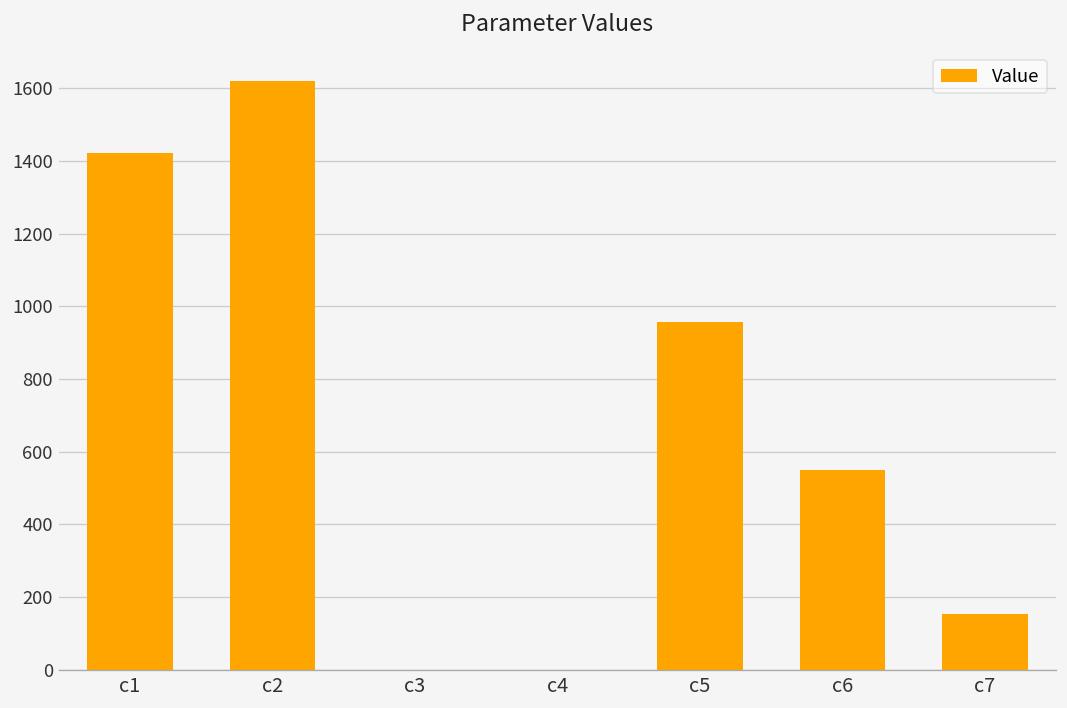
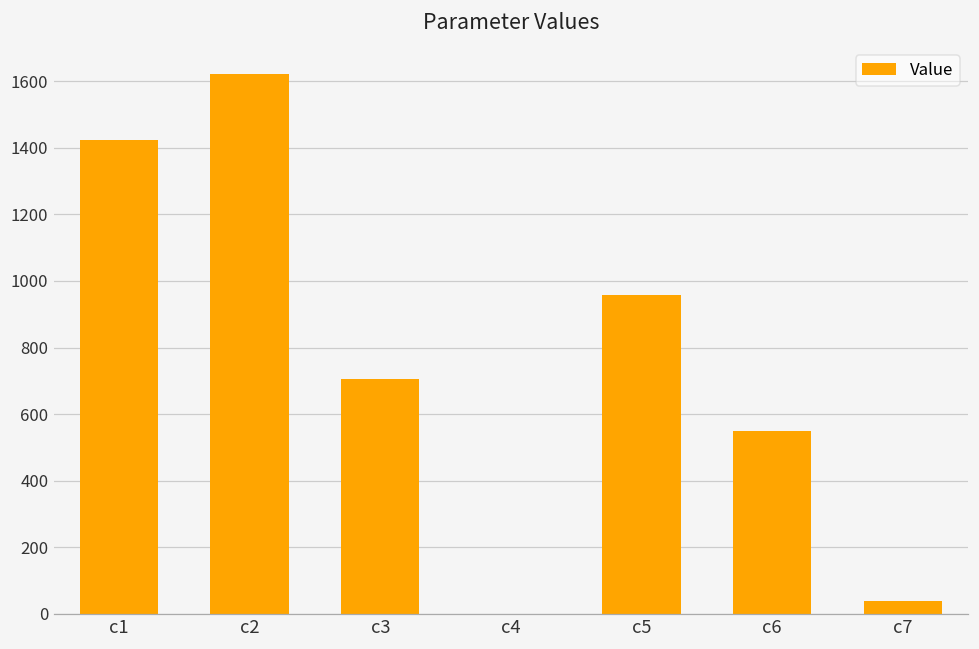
c3: 0 -> 710
c7: 150 -> 40
